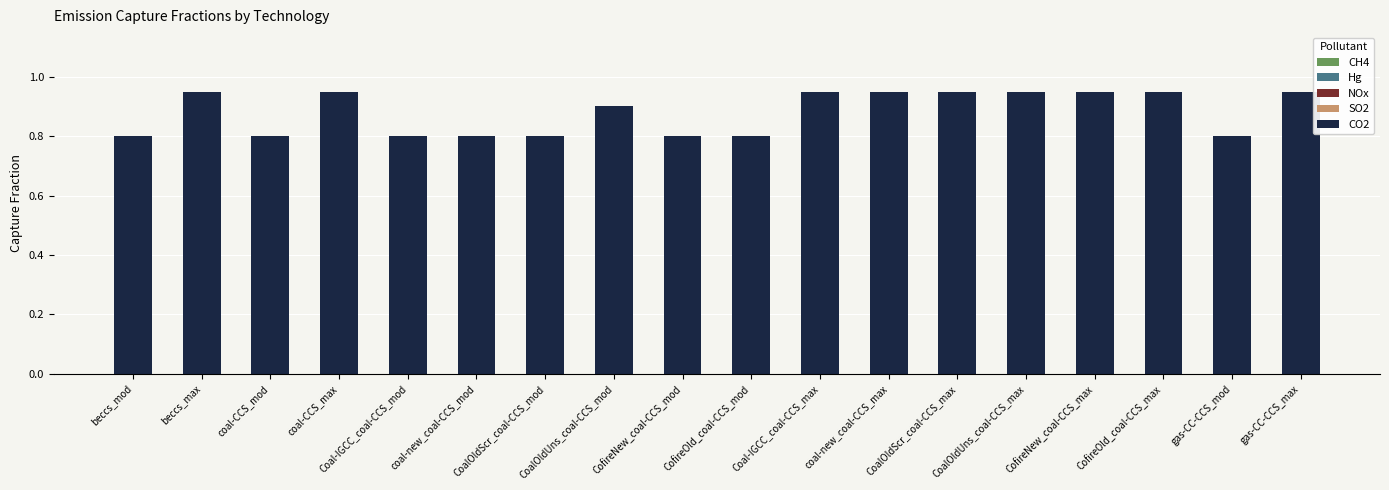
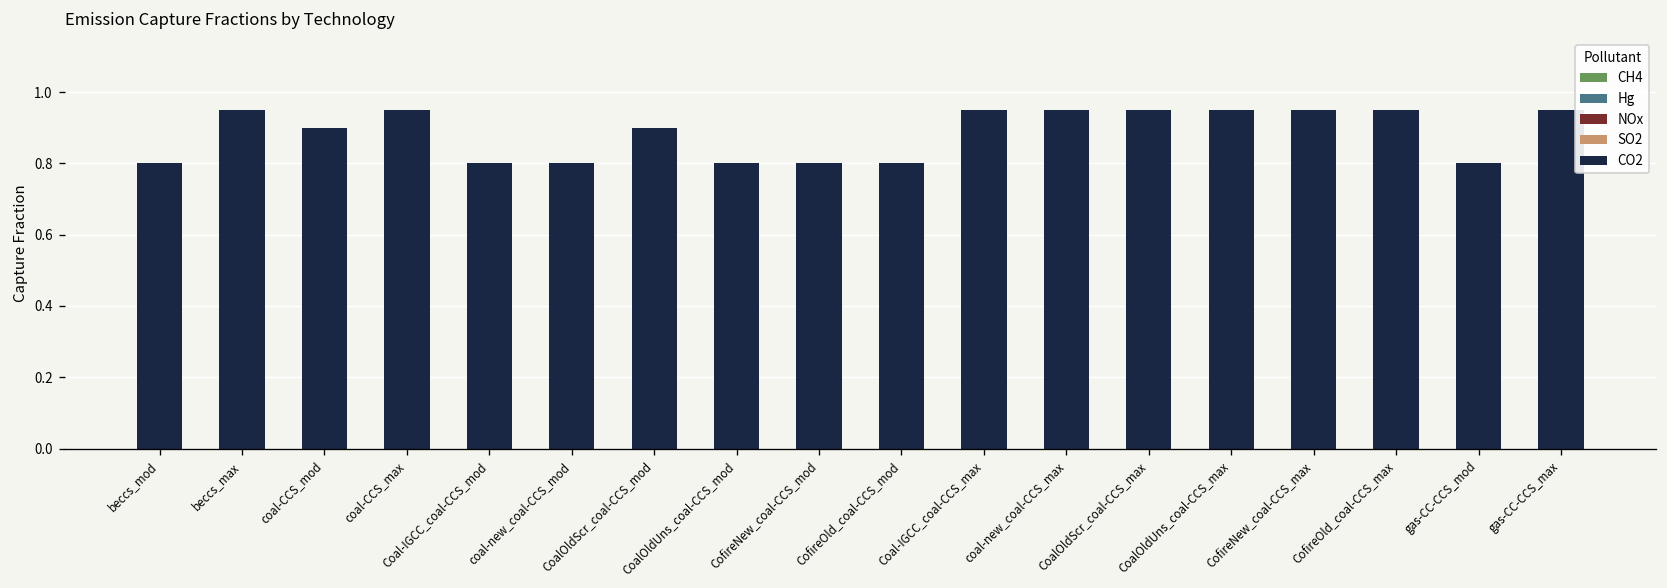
CO2, coal-CCS_mod: 0.8 -> 0.9
CO2, CoalOldScr_coal-CCS_mod: 0.8 -> 0.9
CO2, CoalOldUns_coal-CCS_mod: 0.9 -> 0.8
